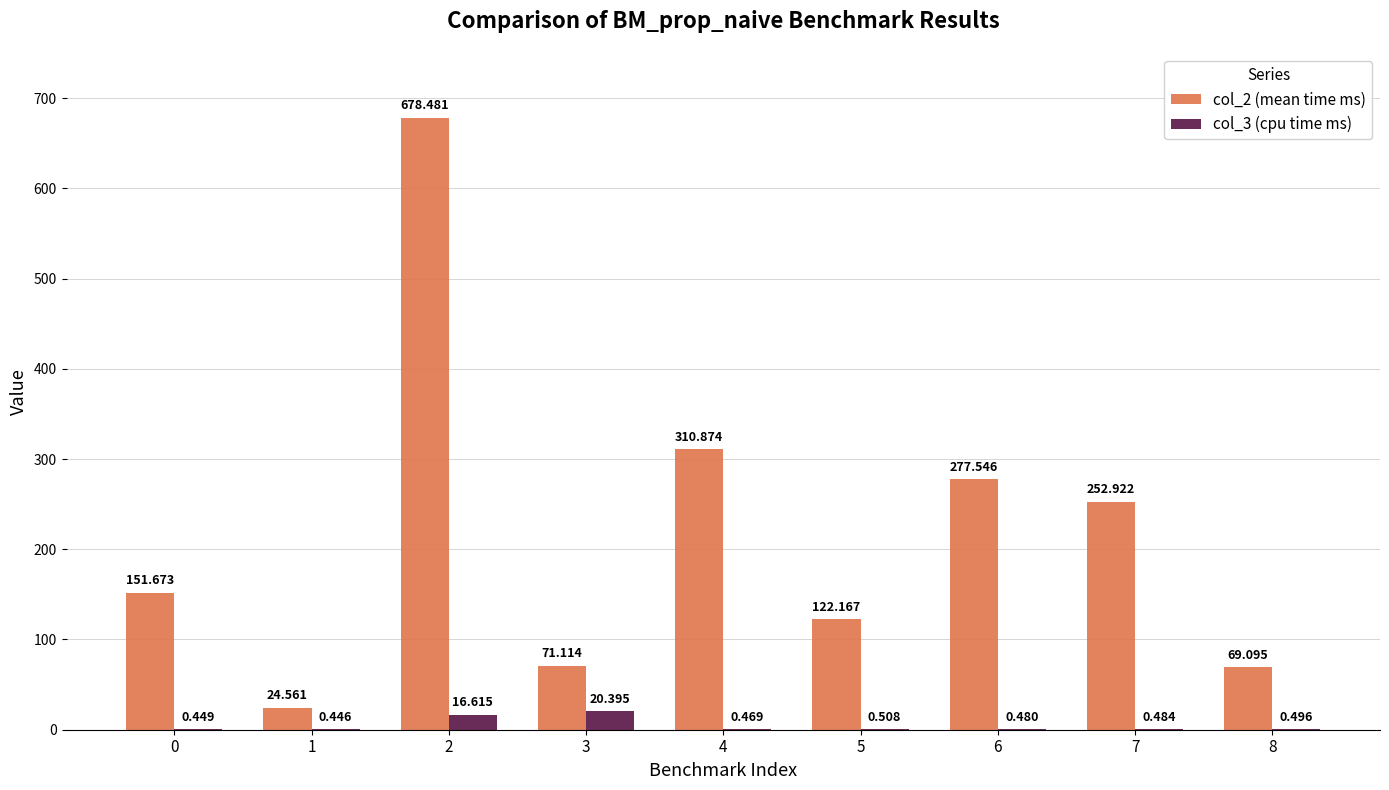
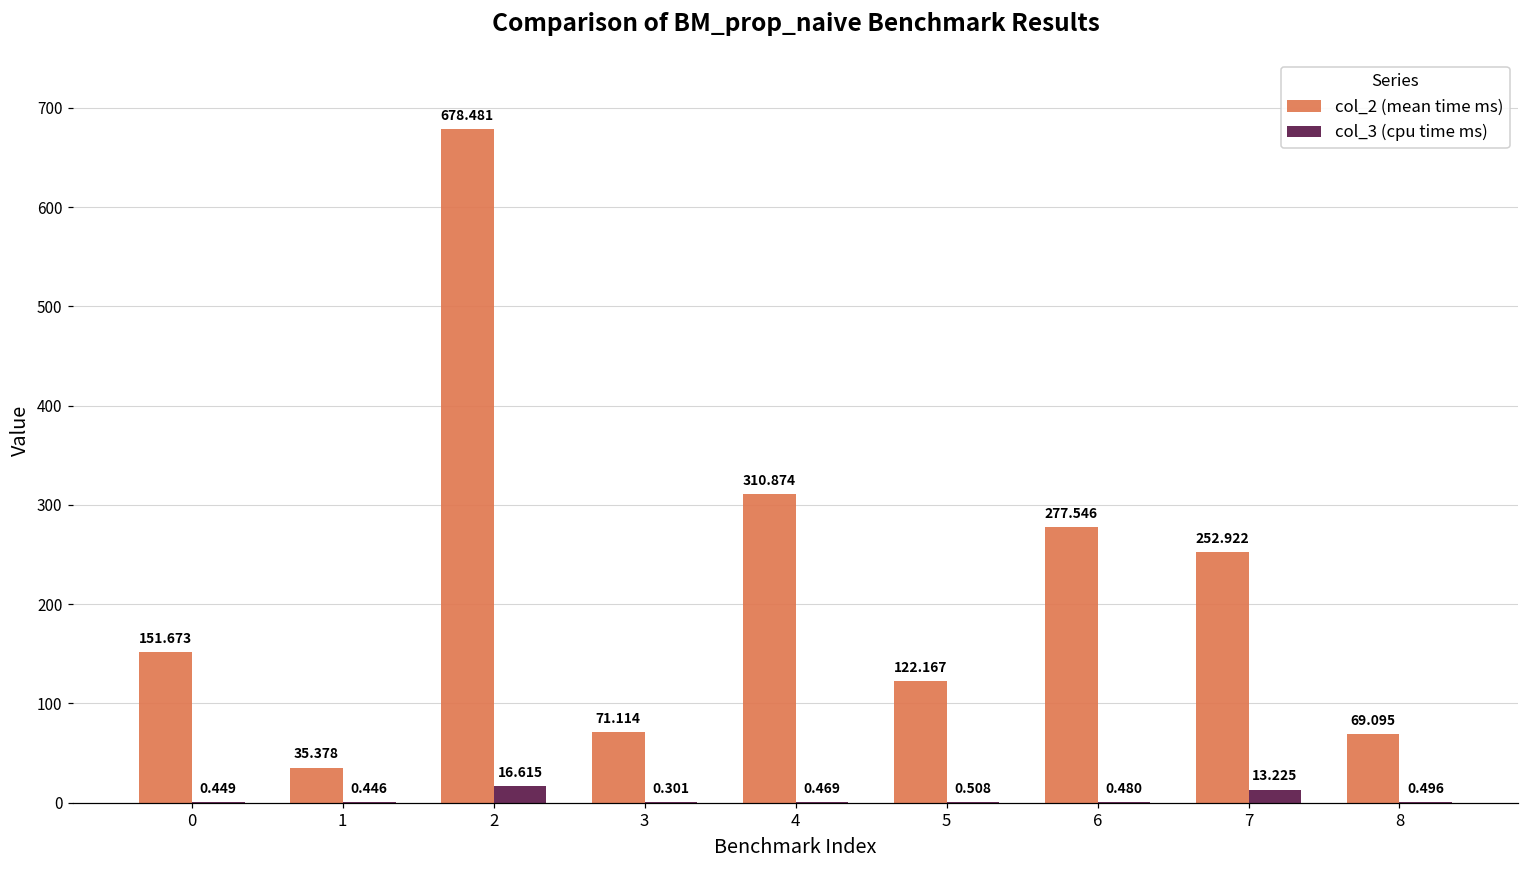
col_2 (mean time ms), 1: 24.561 -> 35.378
col_3 (cpu time ms), 3: 20.395 -> 0.301
col_3 (cpu time ms), 7: 0.484 -> 13.225
